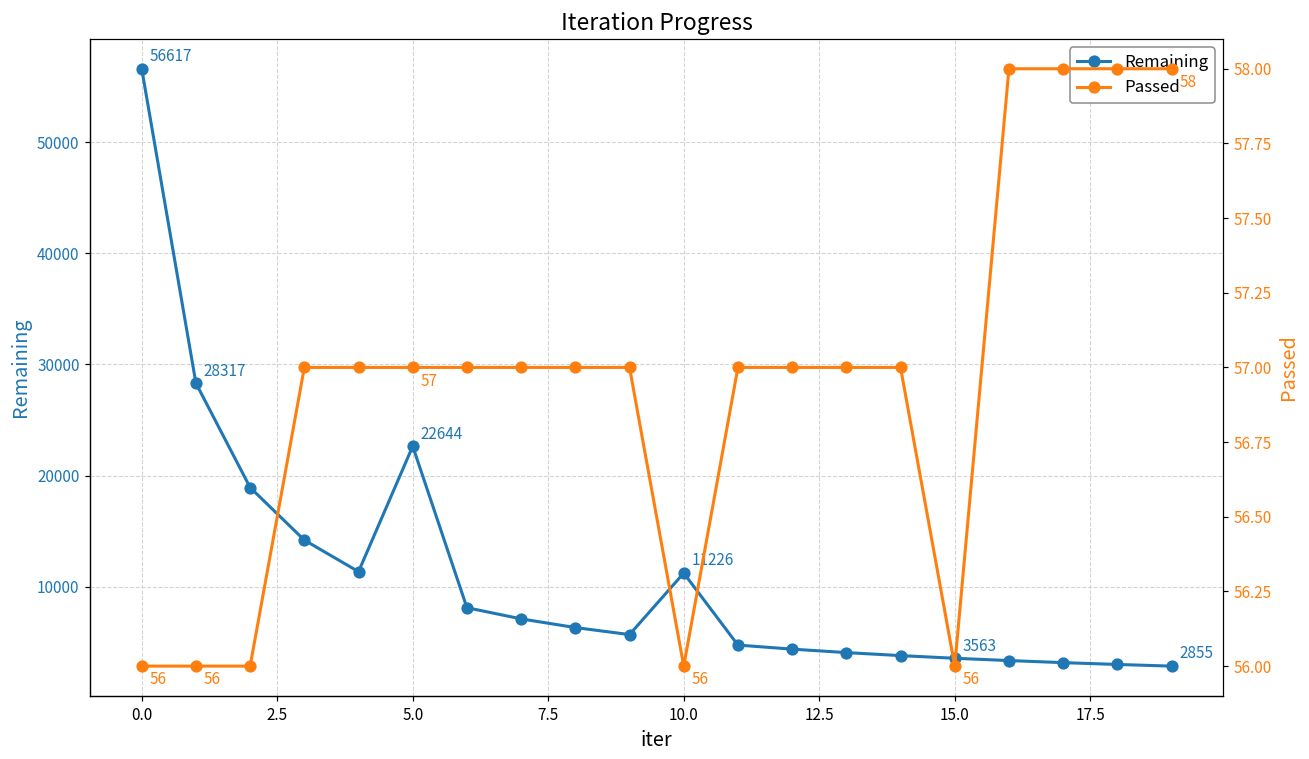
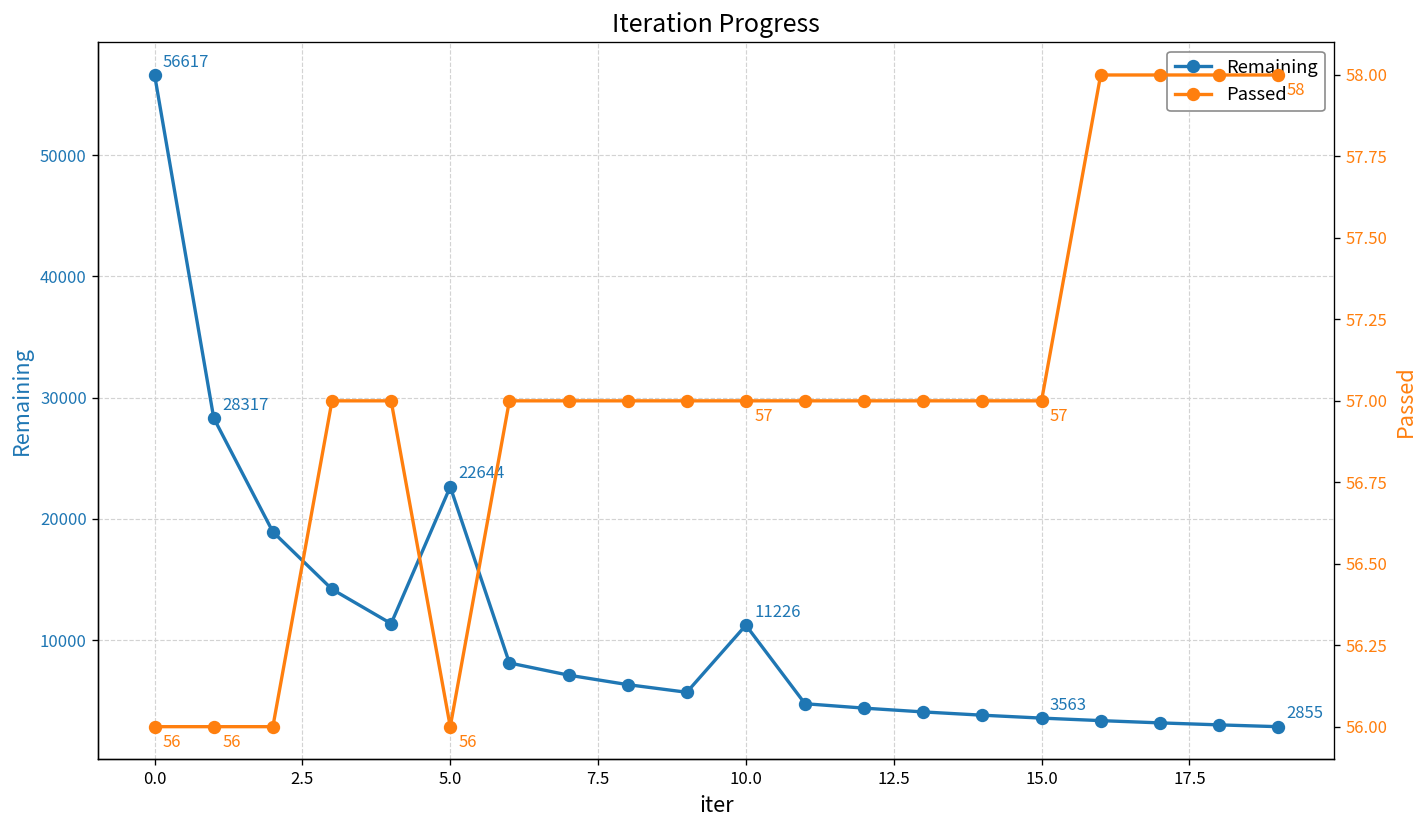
Passed, 5.0: 57 -> 56
Passed, 10.0: 56 -> 57
Passed, 15.0: 56 -> 57
